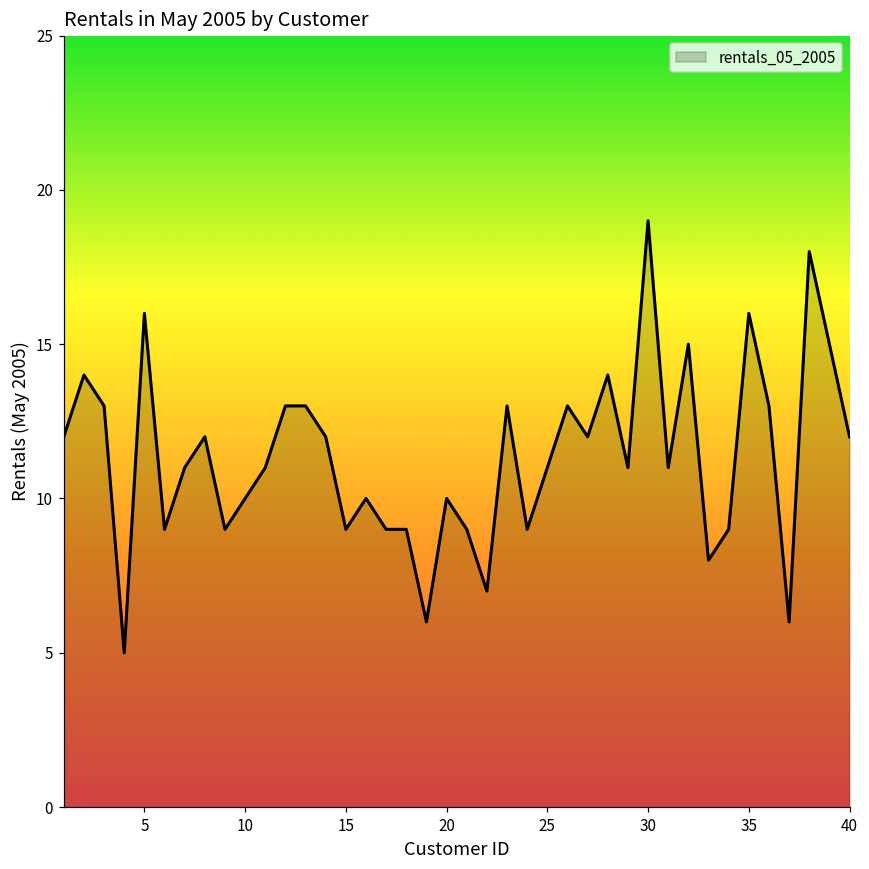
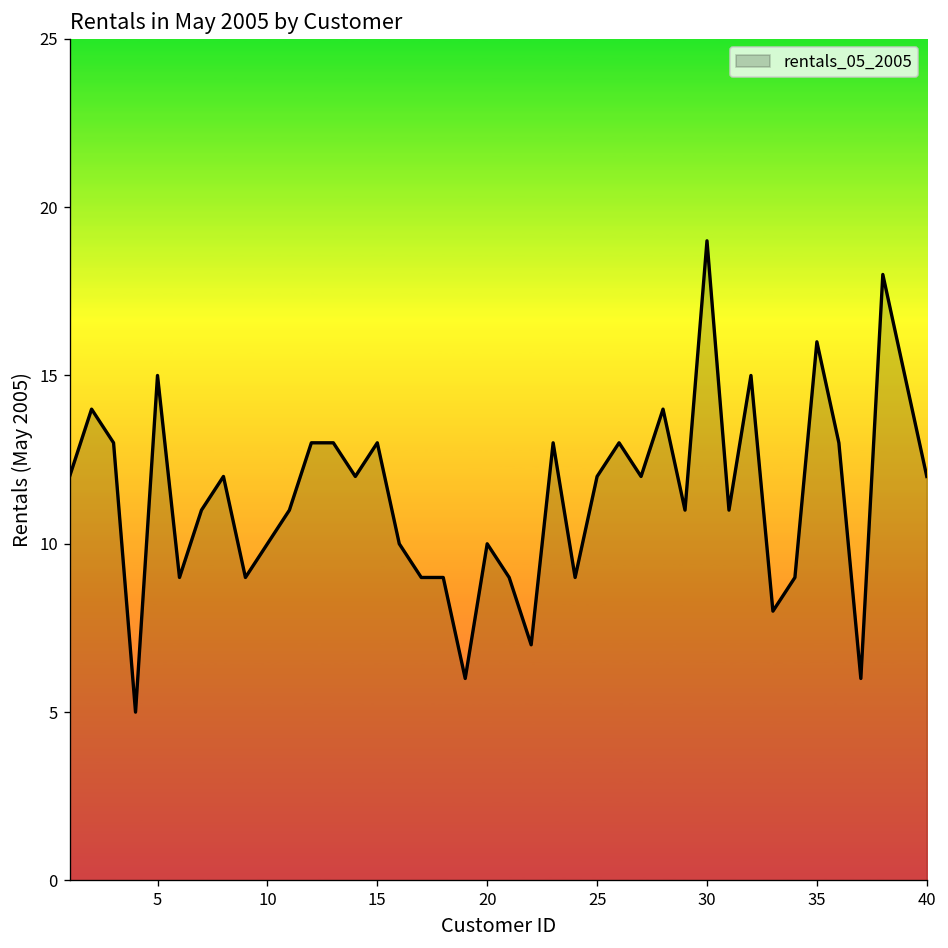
5: 16 -> 15
15: 9 -> 13
25: 11 -> 12
